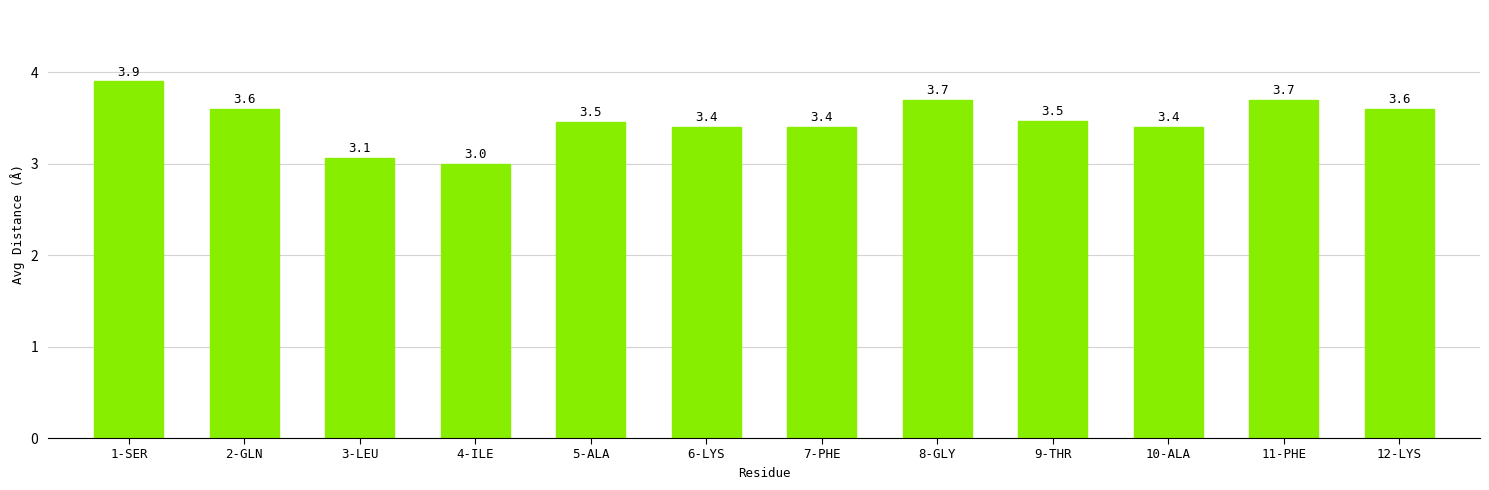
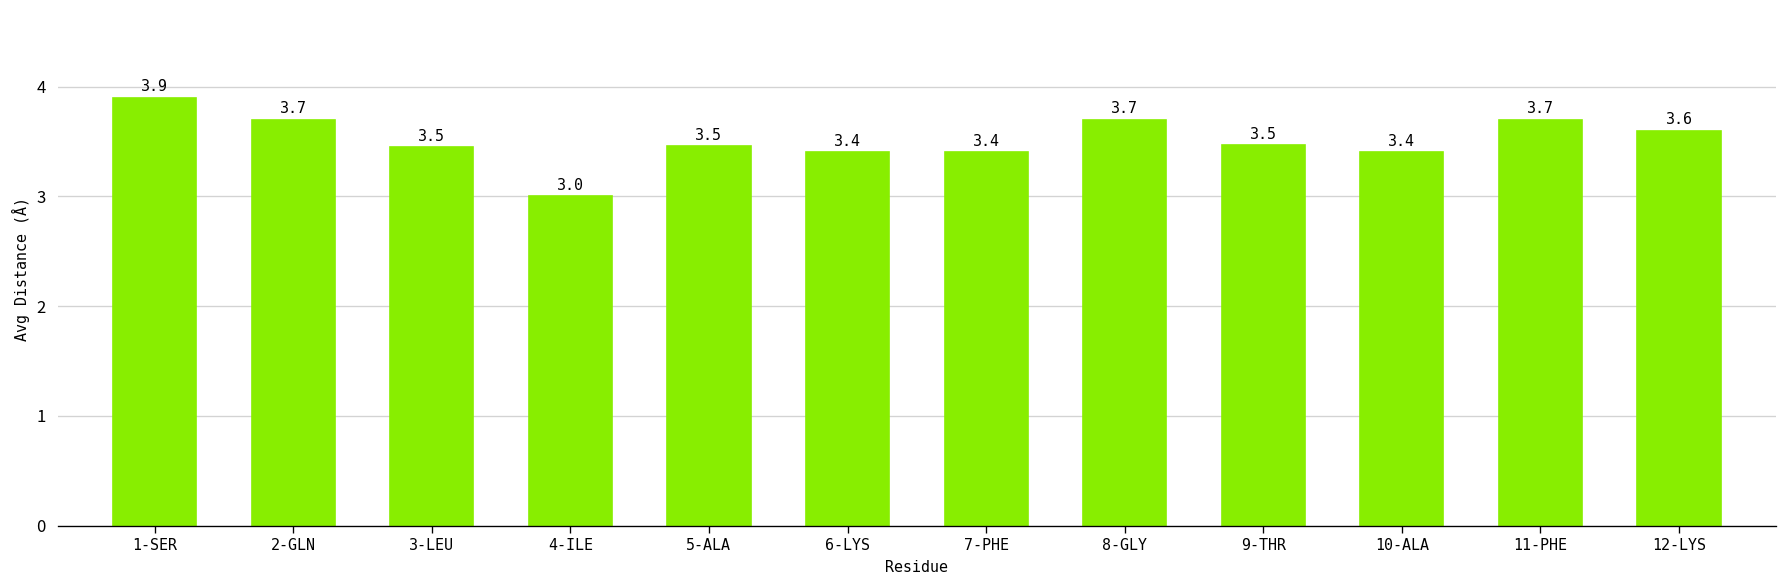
2-GLN: 3.6 -> 3.7
3-LEU: 3.1 -> 3.5
